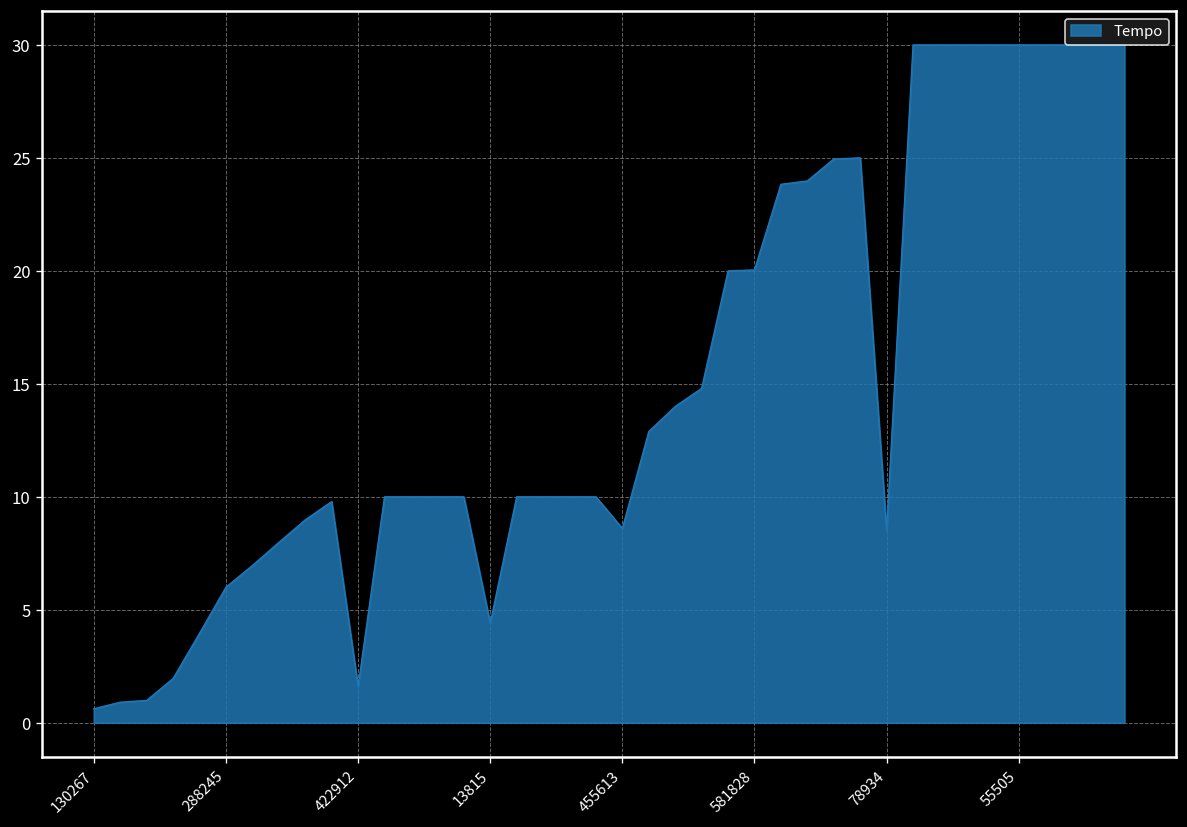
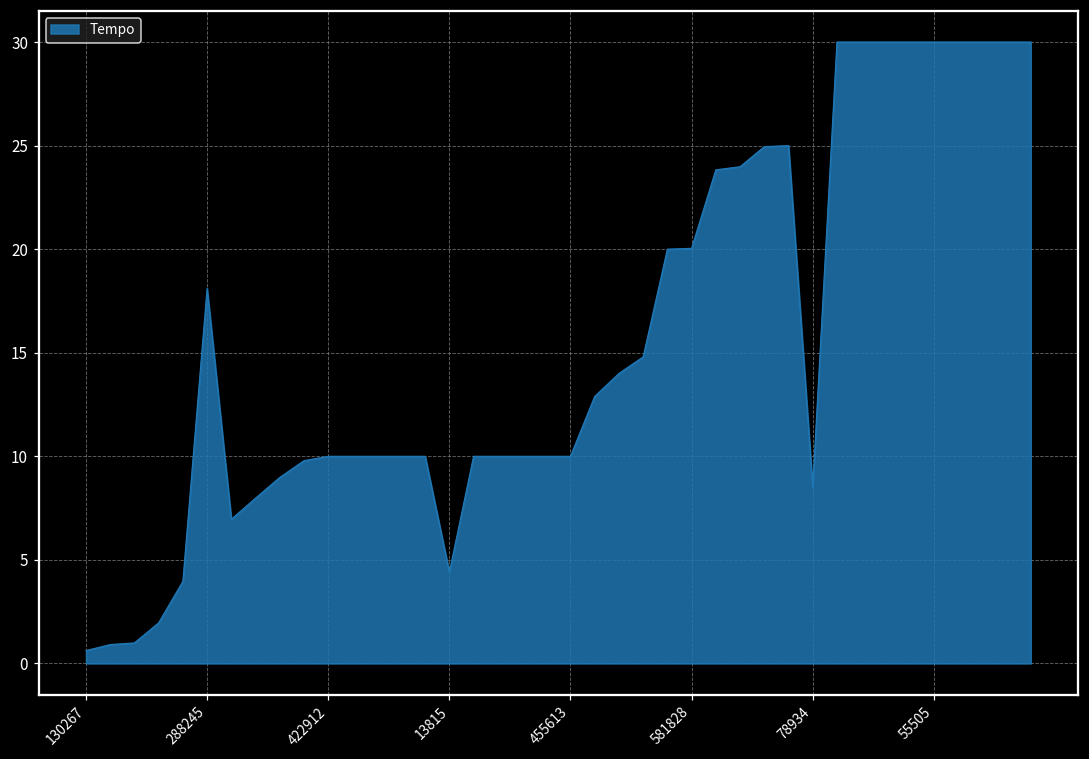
288245: 6.0 -> 18.1
422912: 1.6 -> 10.0
455613: 8.6 -> 10.0
